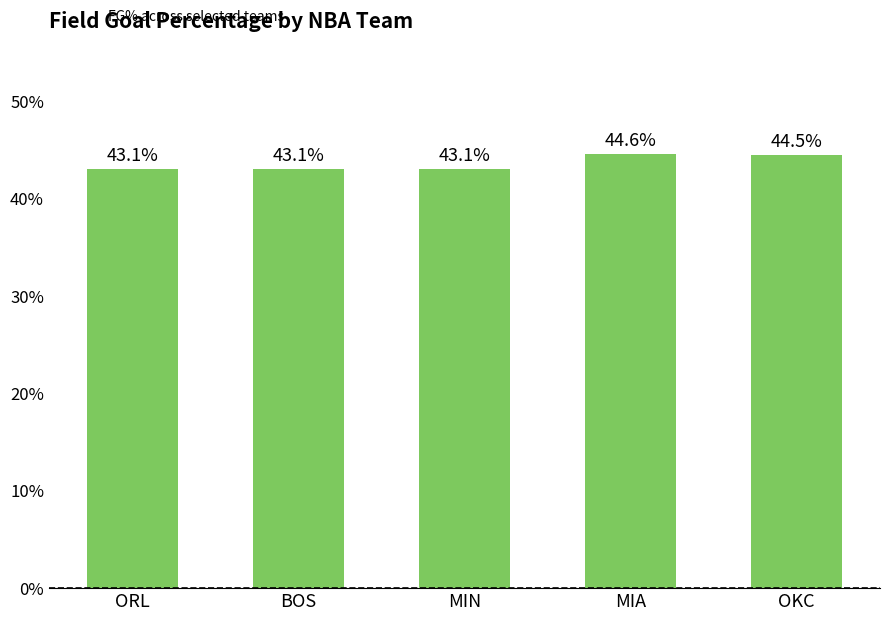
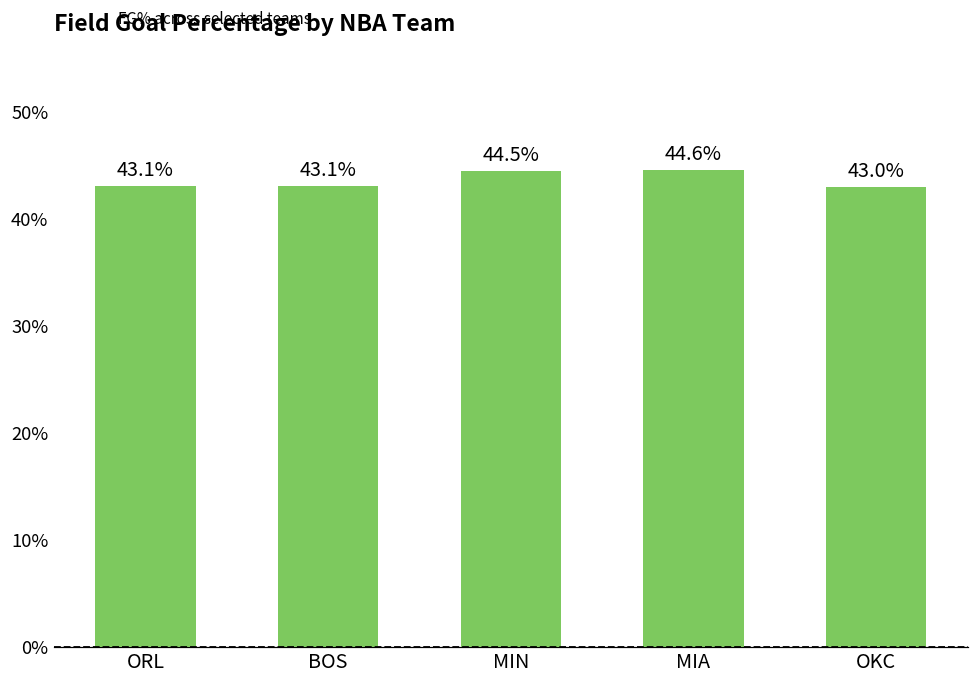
MIN: 43.1% -> 44.5%
OKC: 44.5% -> 43.0%
